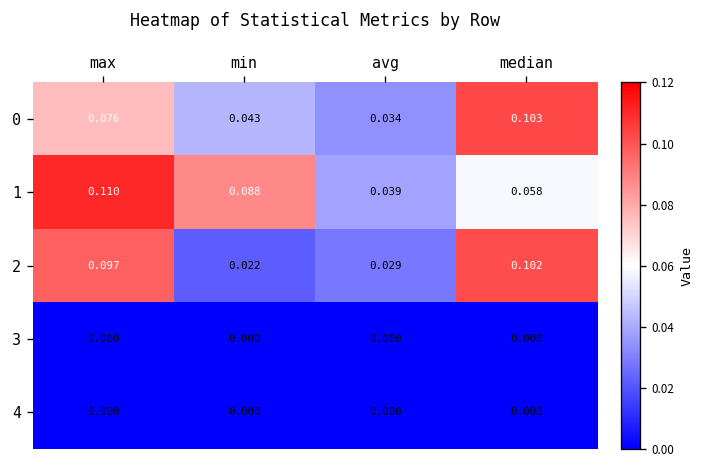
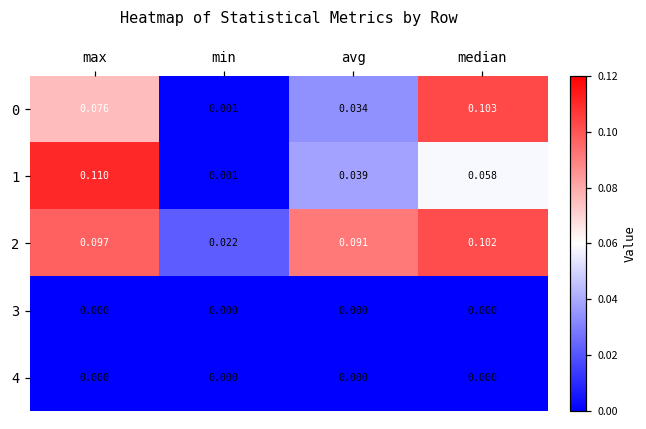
0, min: 0.043 -> 0.001
1, min: 0.088 -> 0.001
2, avg: 0.029 -> 0.091
